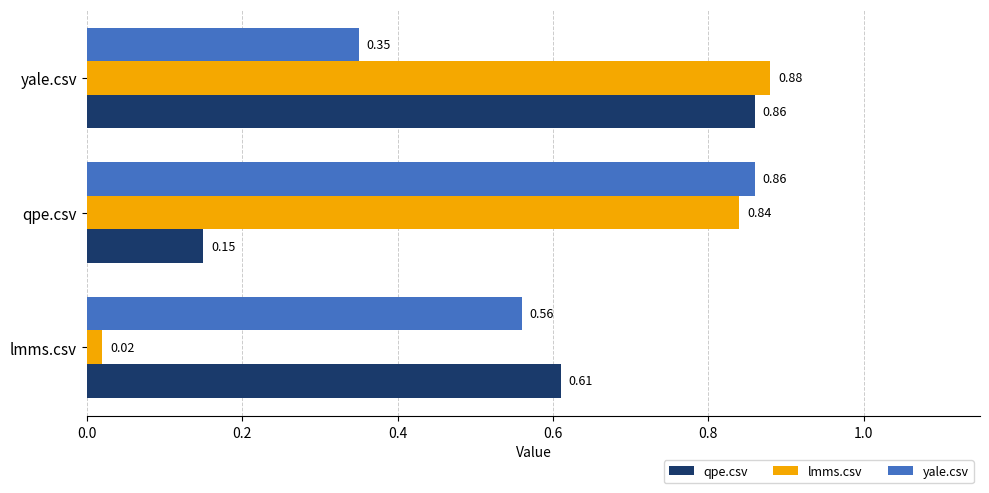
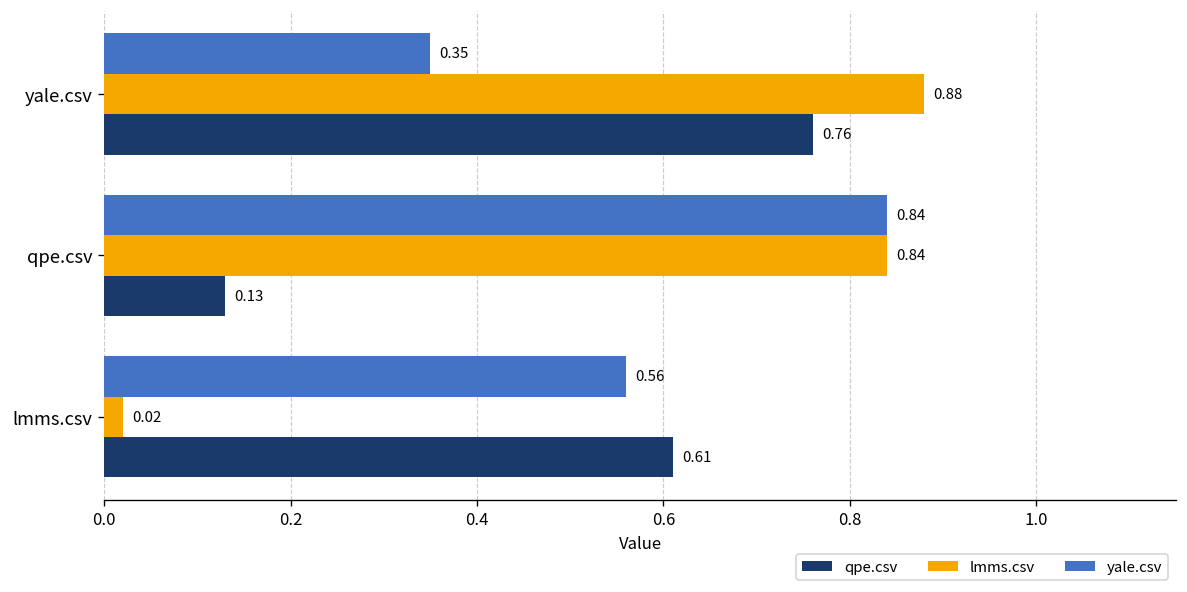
qpe.csv, yale.csv: 0.86 -> 0.76
yale.csv, qpe.csv: 0.86 -> 0.84
qpe.csv, qpe.csv: 0.15 -> 0.13
